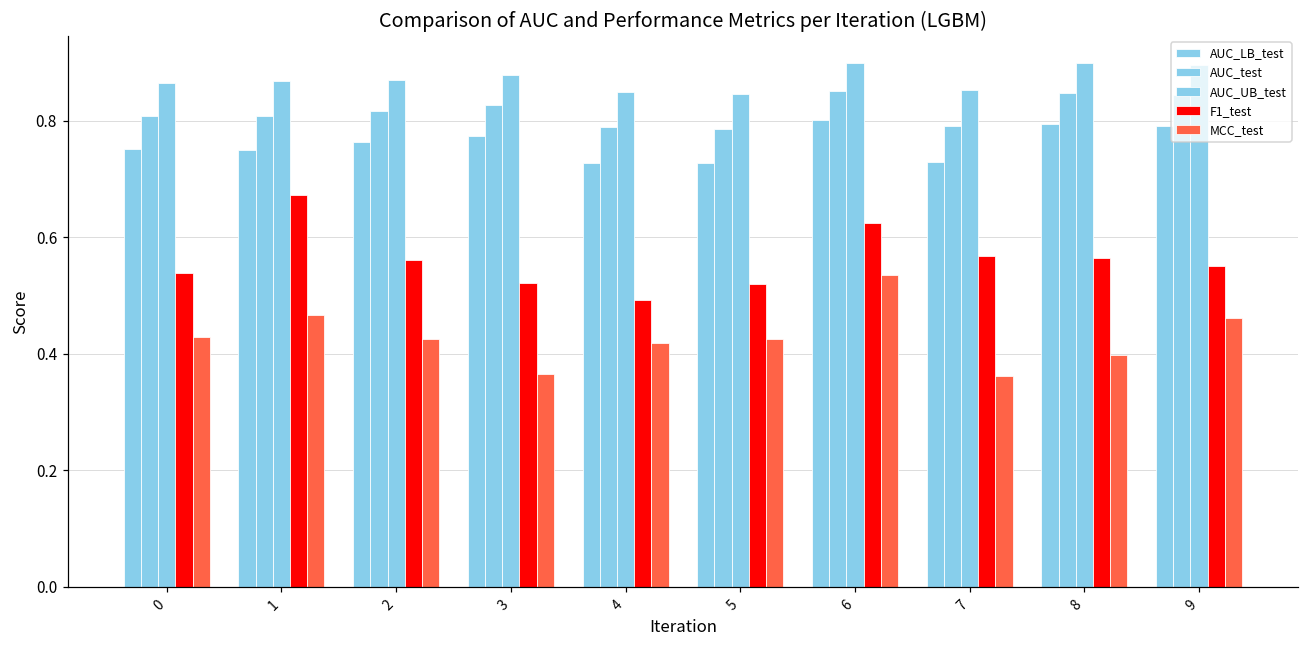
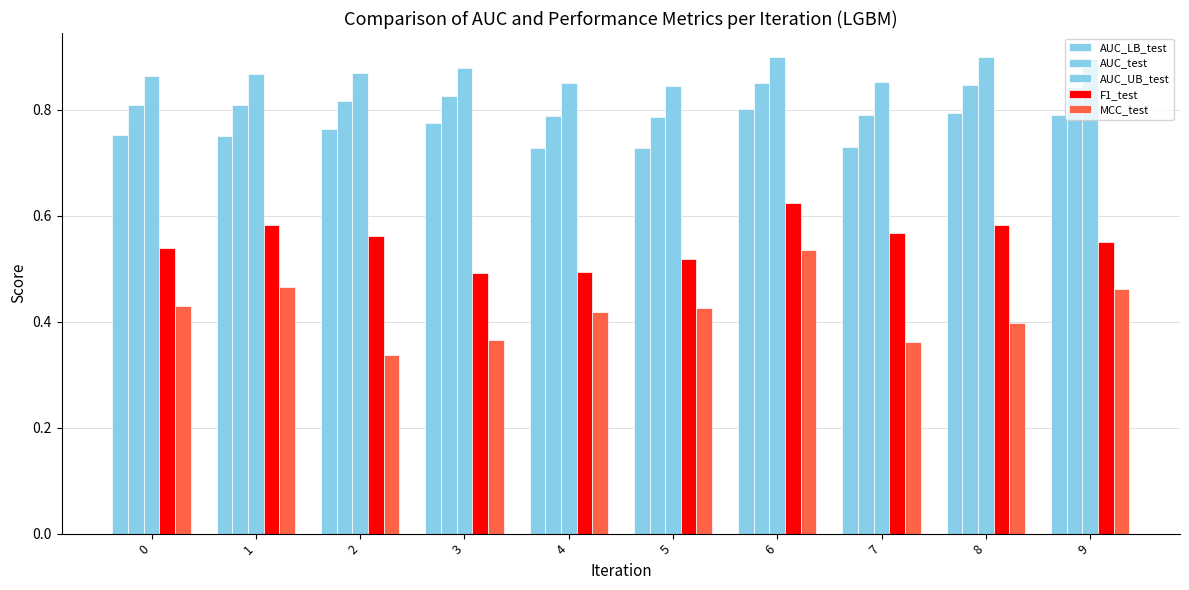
F1_test, 1: 0.67 -> 0.58
MCC_test, 2: 0.43 -> 0.34
F1_test, 3: 0.52 -> 0.49
F1_test, 8: 0.56 -> 0.58
